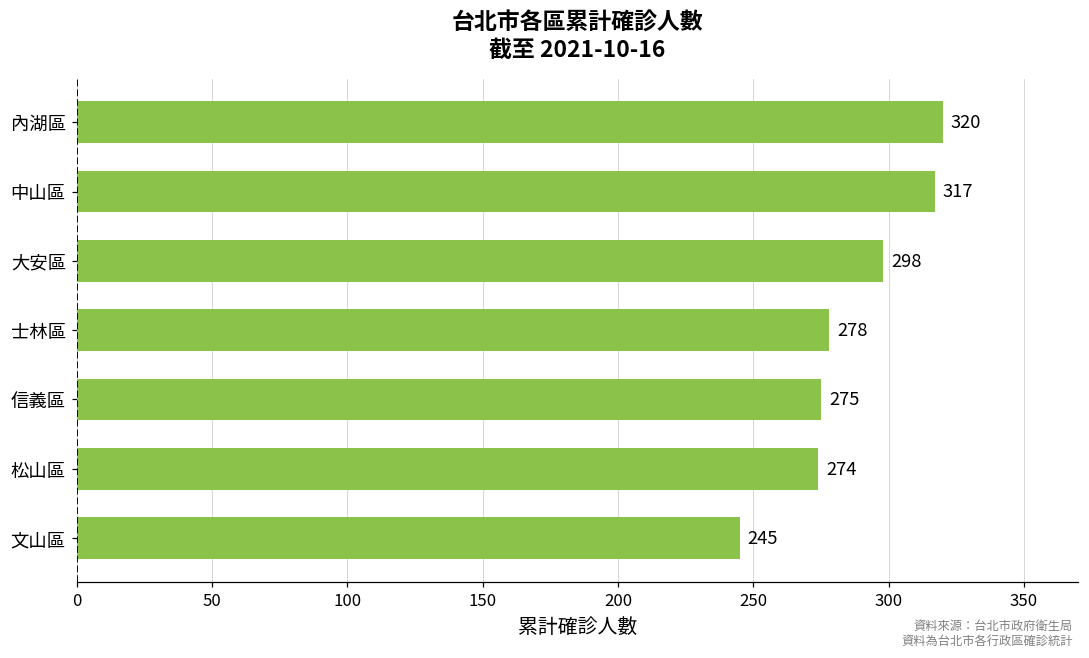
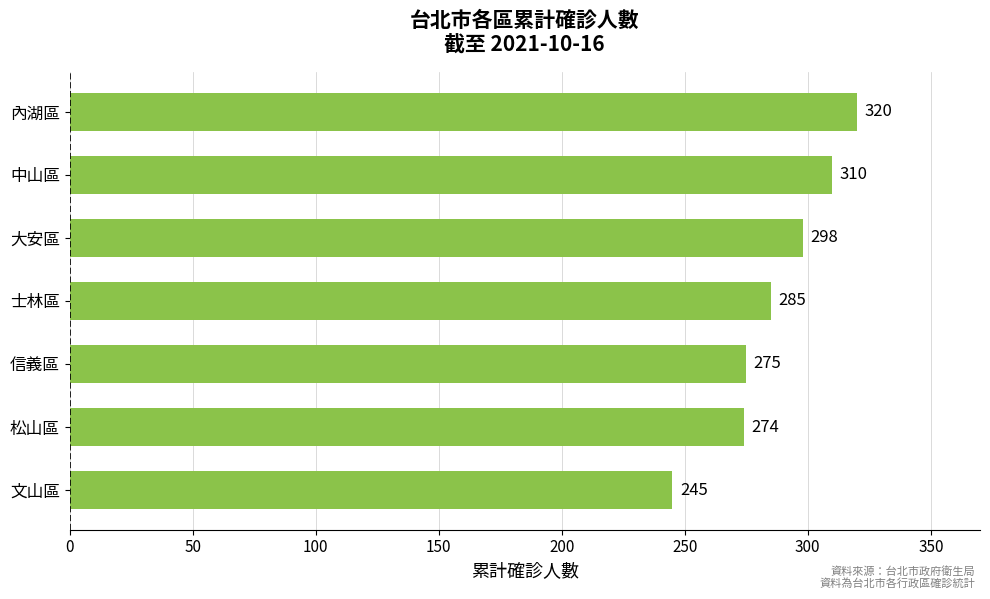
中山區: 317 -> 310
士林區: 278 -> 285
